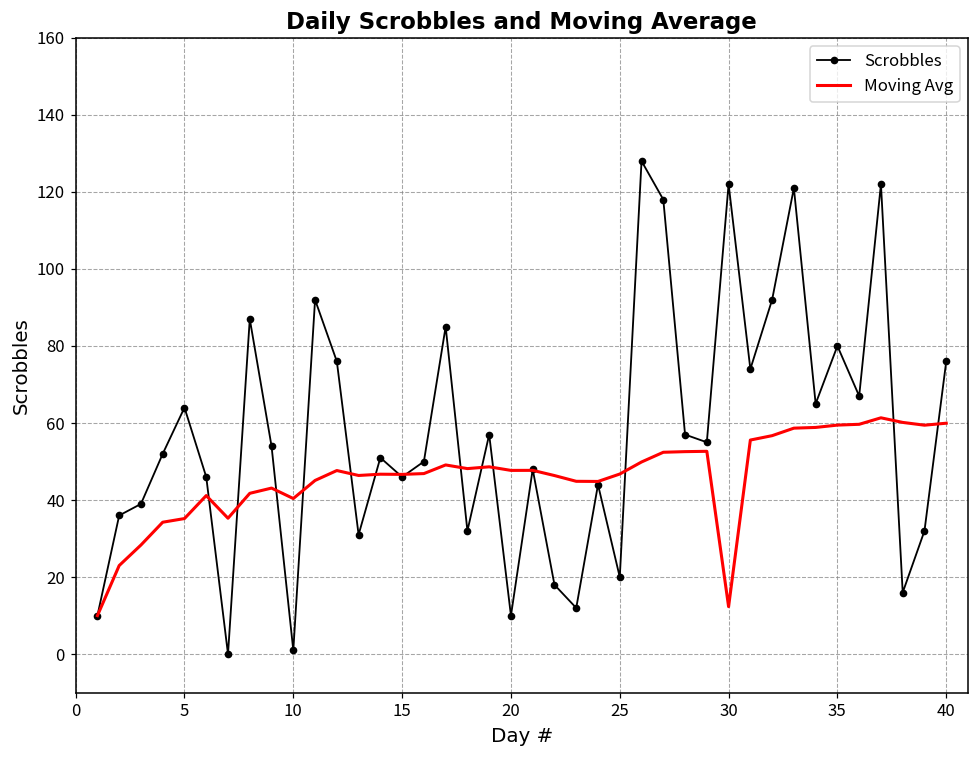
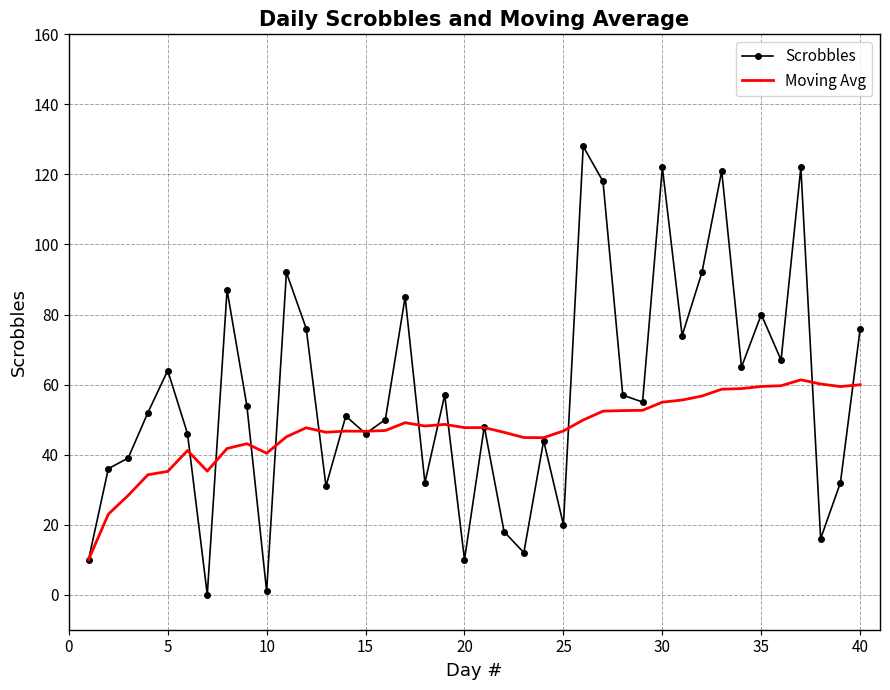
Moving Avg, 30: 12 -> 55
